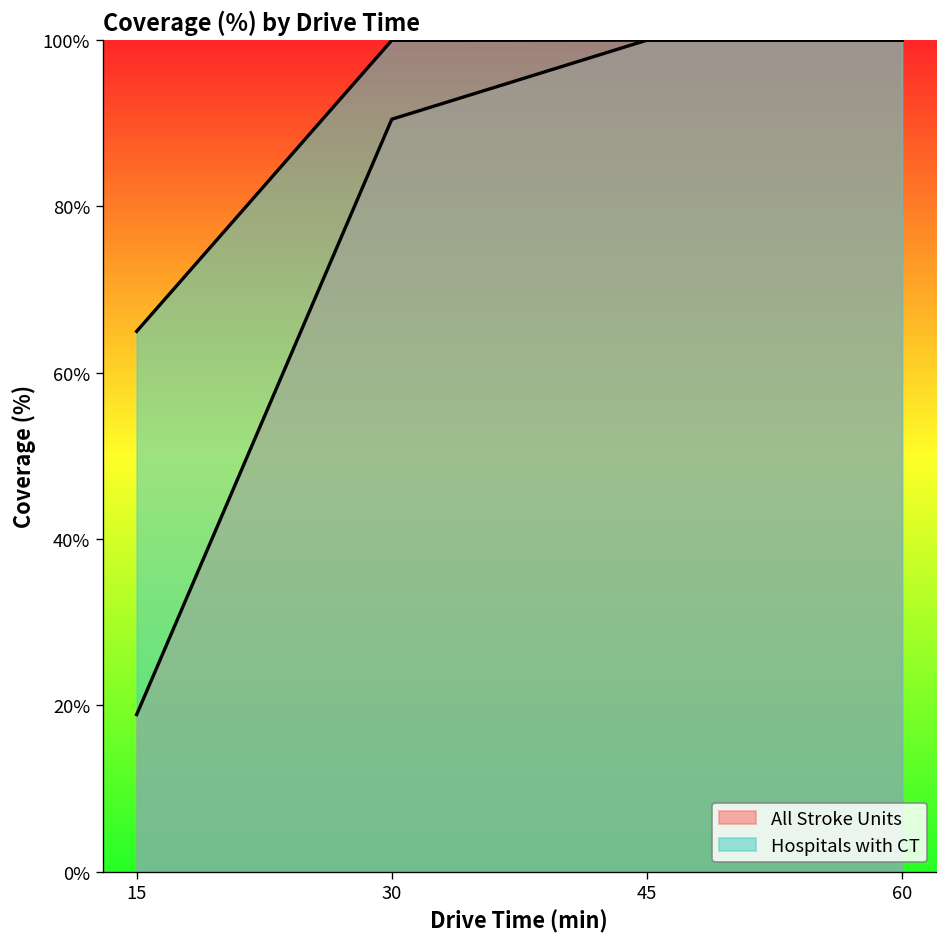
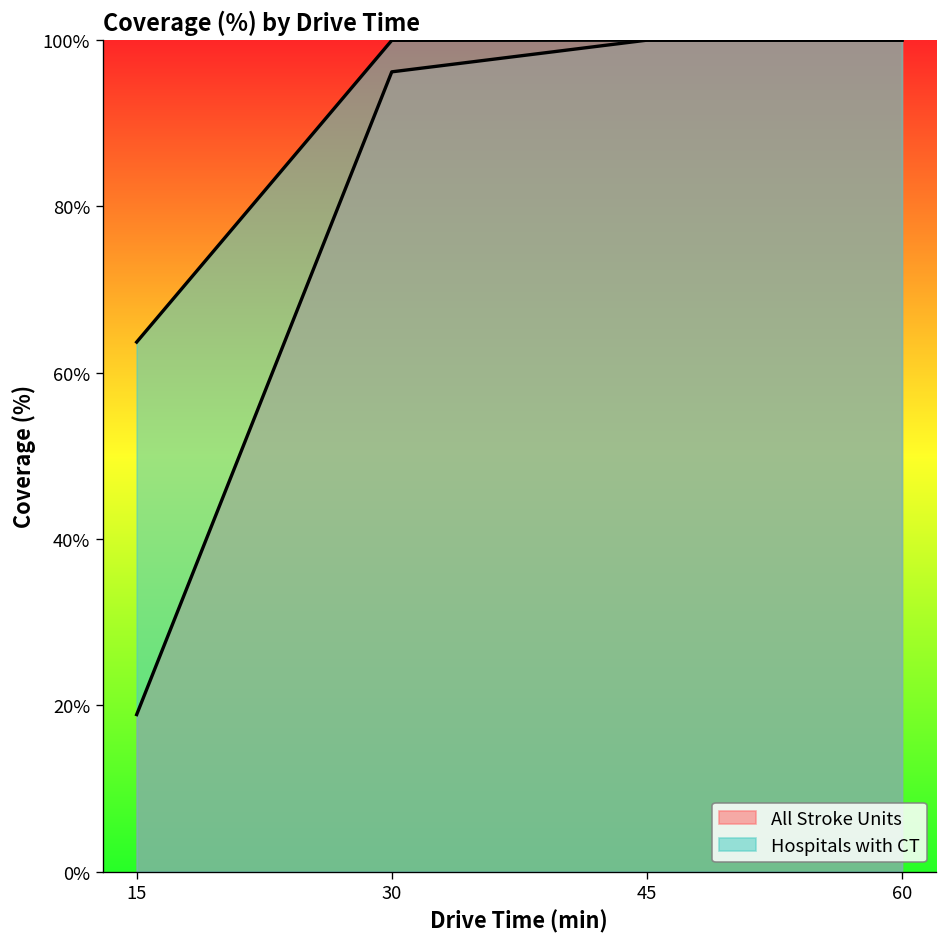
Hospitals with CT, 15: 65% -> 64%
All Stroke Units, 30: 90% -> 96%
